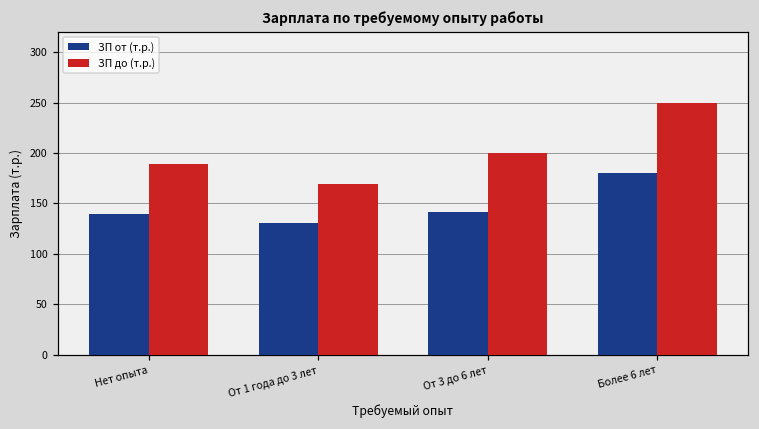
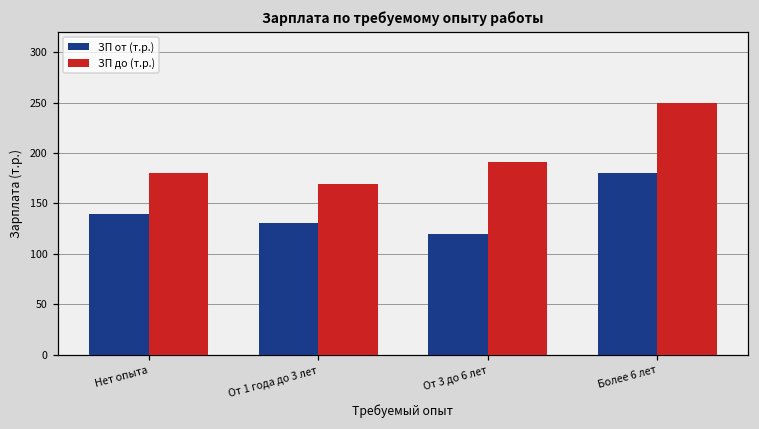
ЗП до (т.р.), Нет опыта: 190 -> 180
ЗП от (т.р.), От 3 до 6 лет: 140 -> 120
ЗП до (т.р.), От 3 до 6 лет: 200 -> 190
